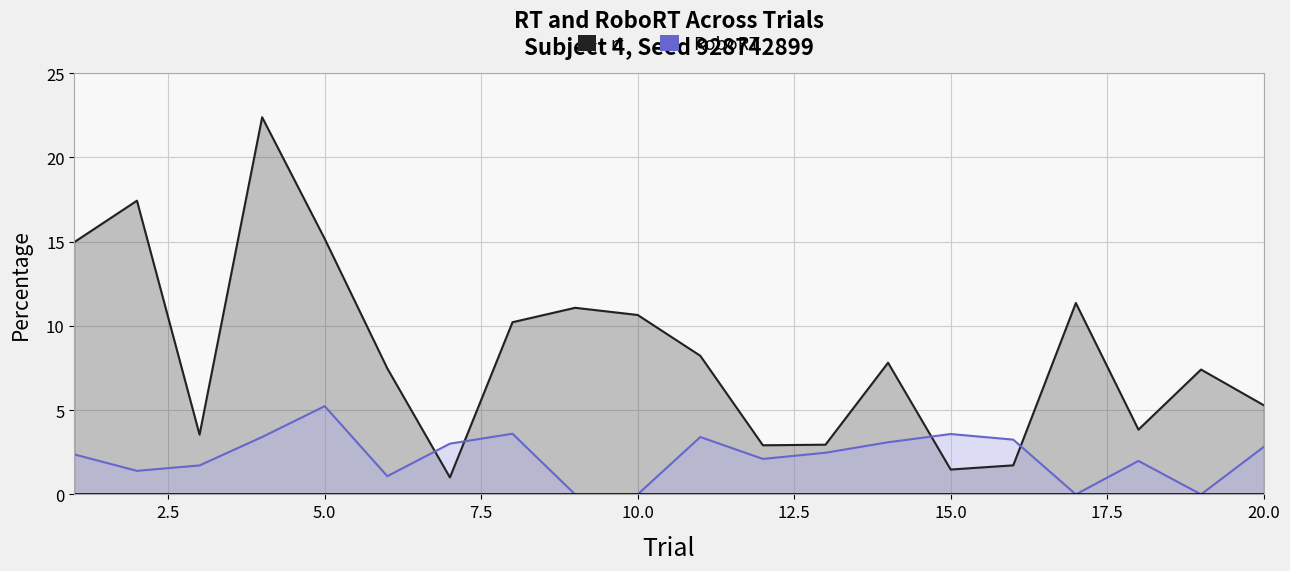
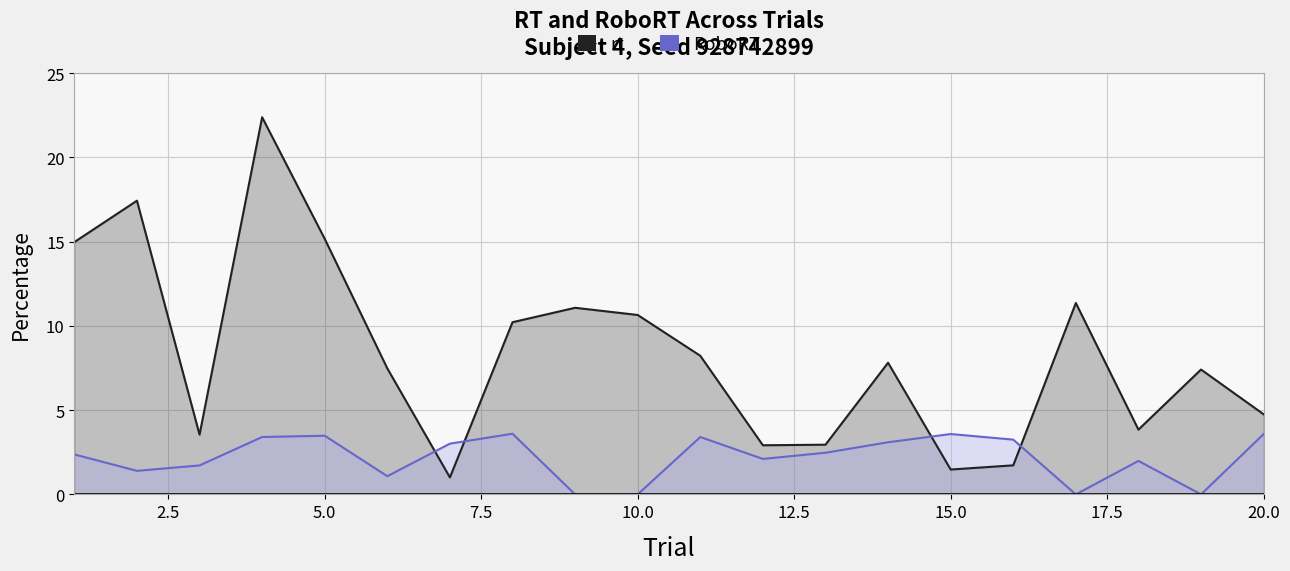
RoboRT, 5.0: 5.2 -> 3.5
rt, 20.0: 5.3 -> 4.8
RoboRT, 20.0: 2.8 -> 3.6
